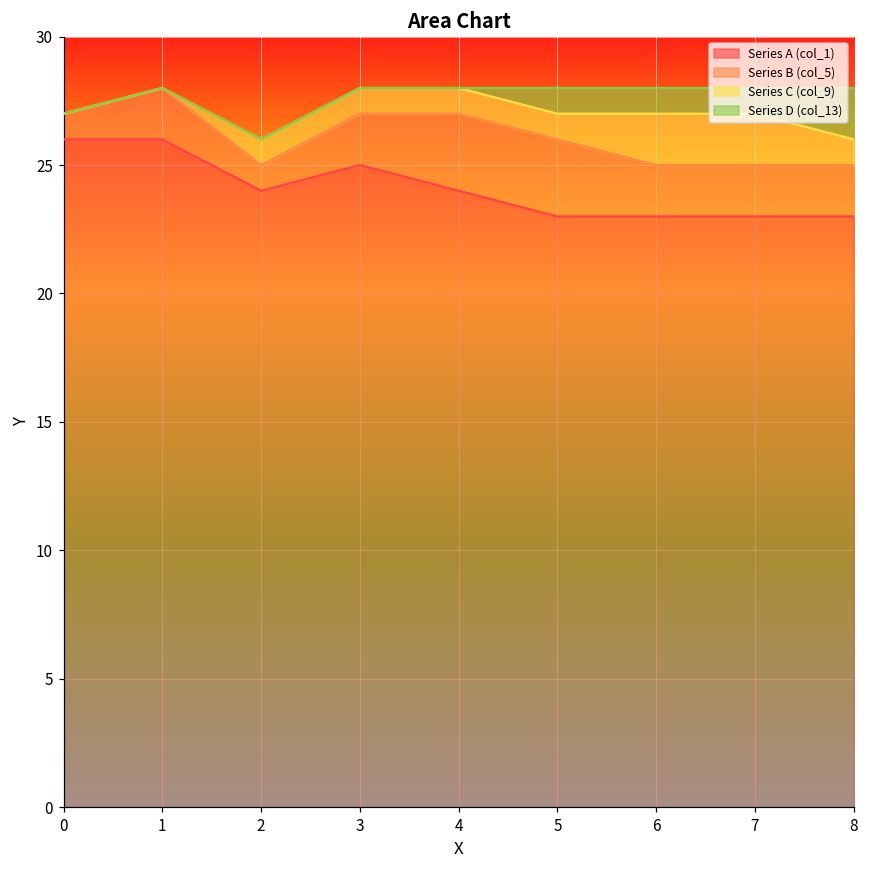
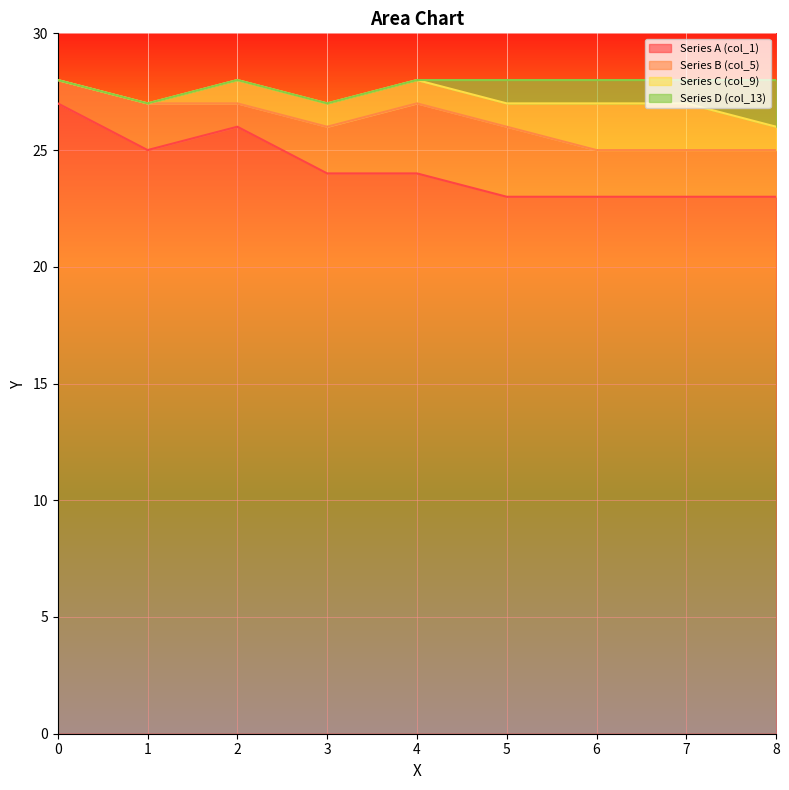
Series A (col_1), 0: 26 -> 27
Series A (col_1), 1: 26 -> 25
Series A (col_1), 2: 24 -> 26
Series A (col_1), 3: 25 -> 24
